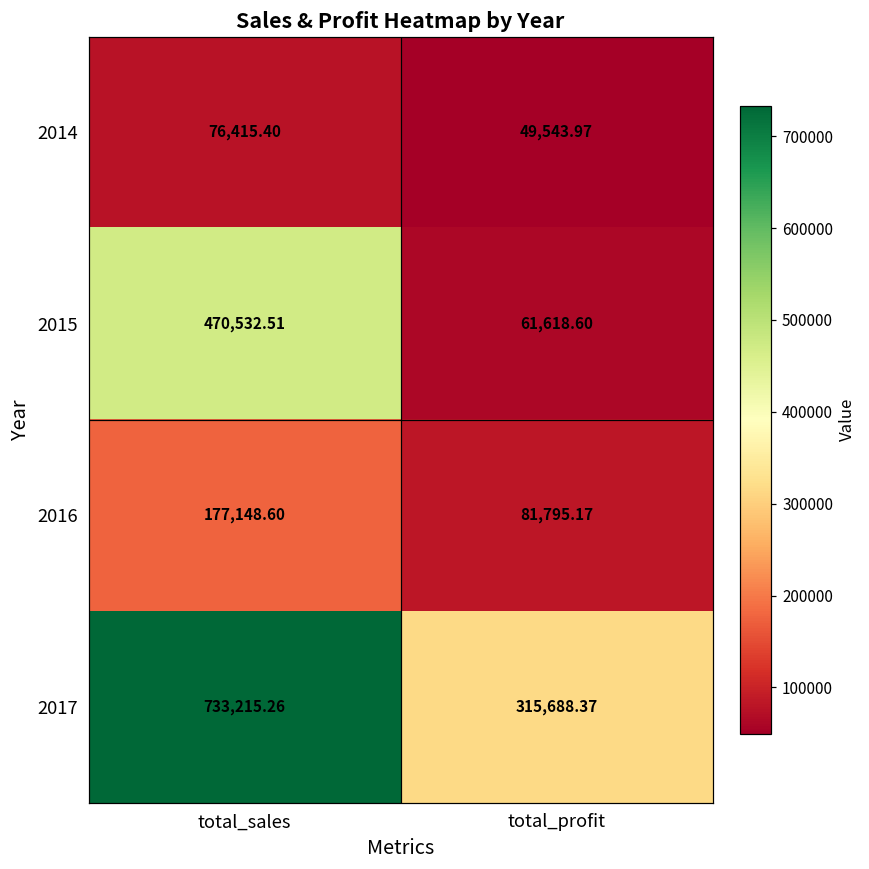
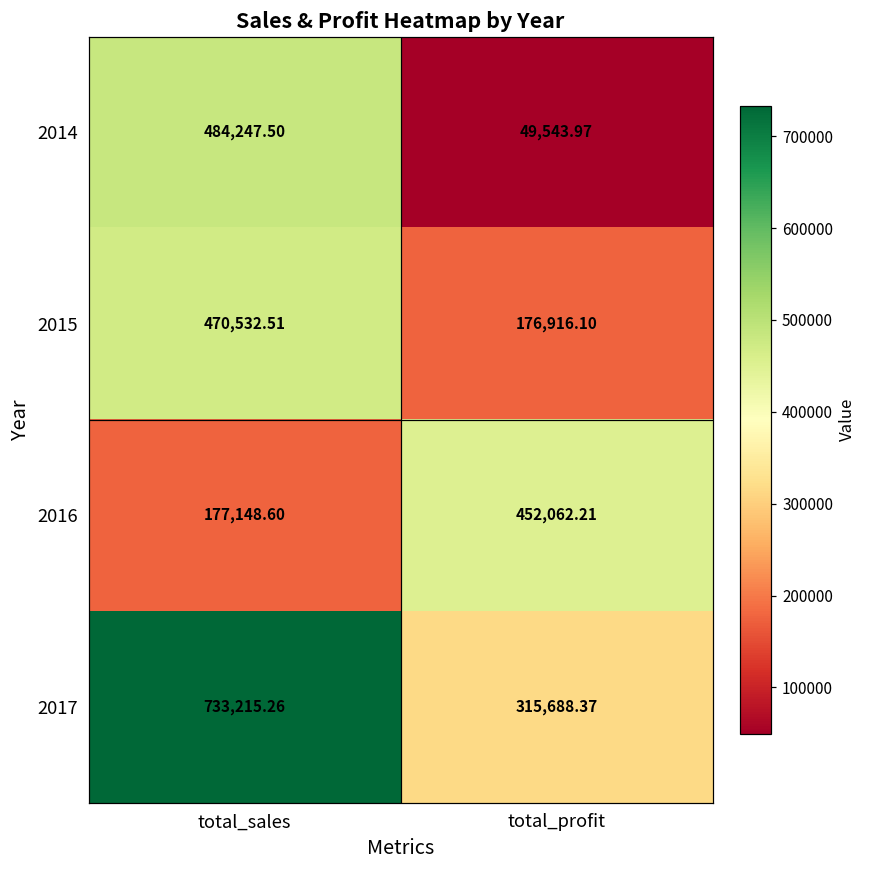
2014, total_sales: 76,415.40 -> 484,247.50
2015, total_profit: 61,618.60 -> 176,916.10
2016, total_profit: 81,795.17 -> 452,062.21
